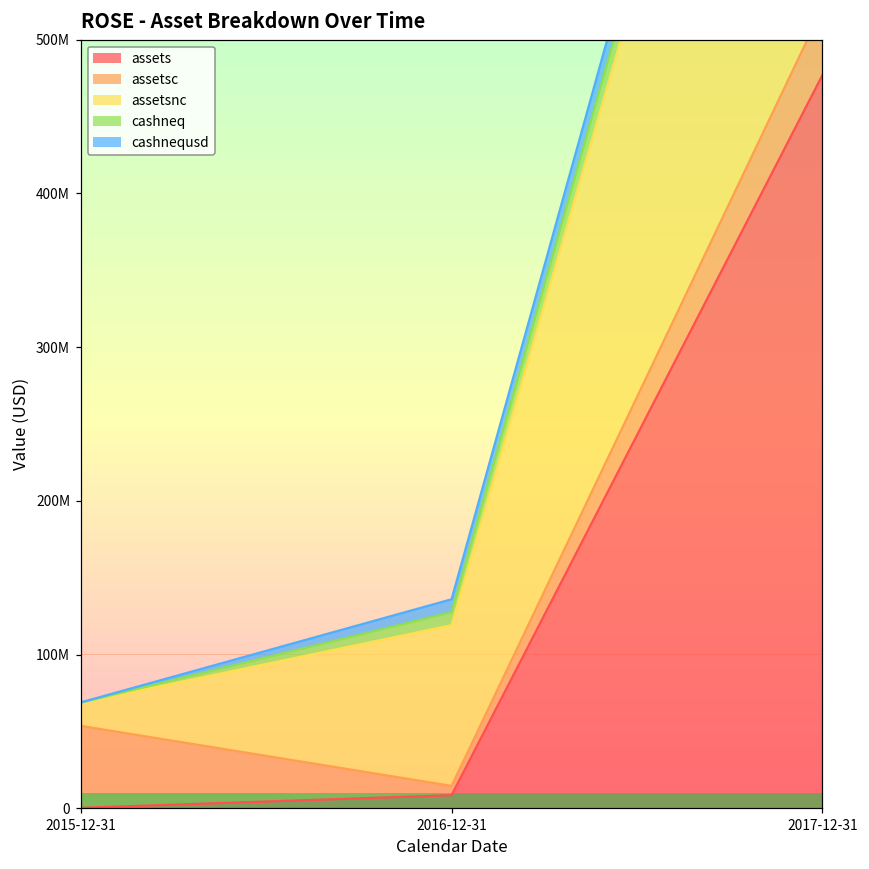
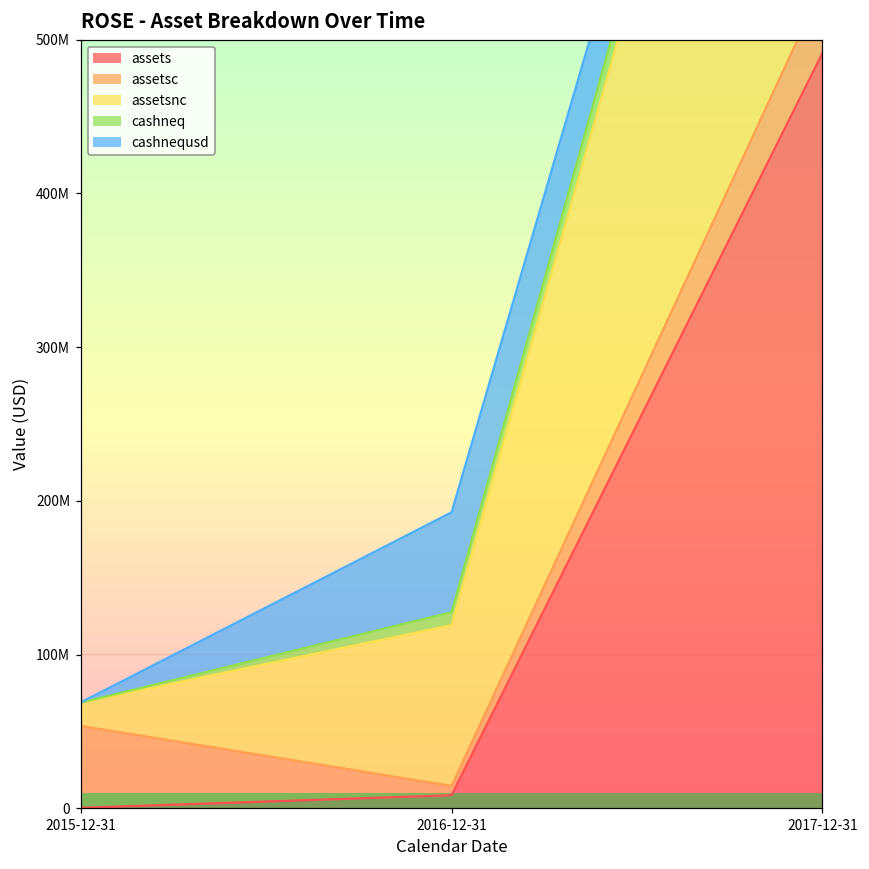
cashnequsd, 2016-12-31: 8000000 -> 65000000
assets, 2017-12-31: 477000000 -> 491000000
